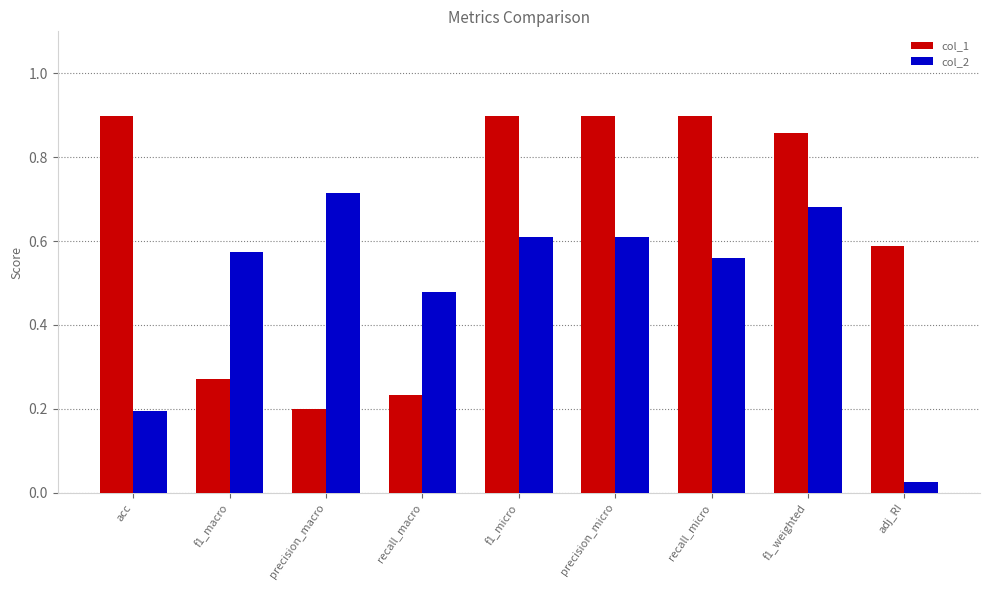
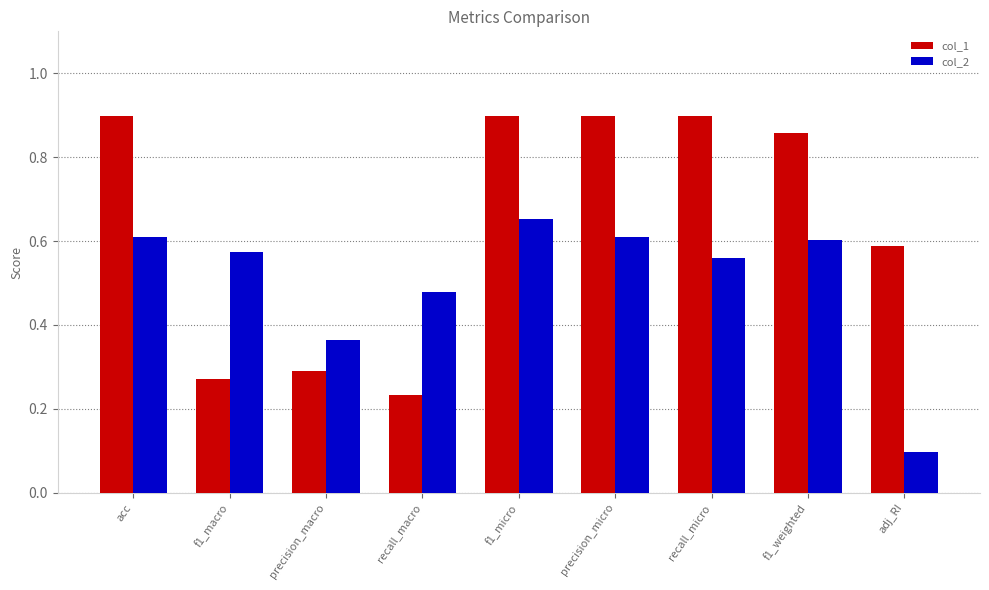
col_2, acc: 0.20 -> 0.61
col_1, precision_macro: 0.20 -> 0.29
col_2, precision_macro: 0.71 -> 0.36
col_2, f1_micro: 0.61 -> 0.65
col_2, f1_weighted: 0.68 -> 0.60
col_2, adj_RI: 0.03 -> 0.10
